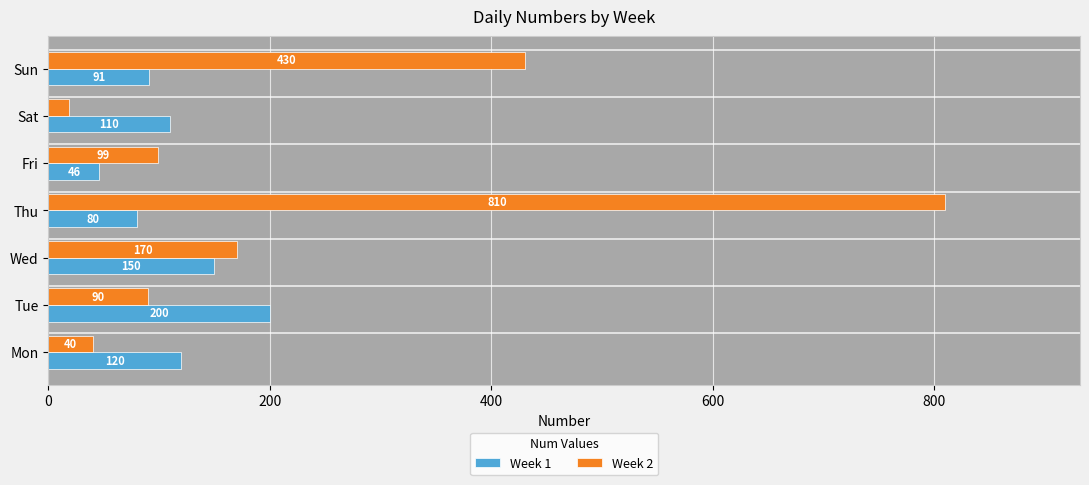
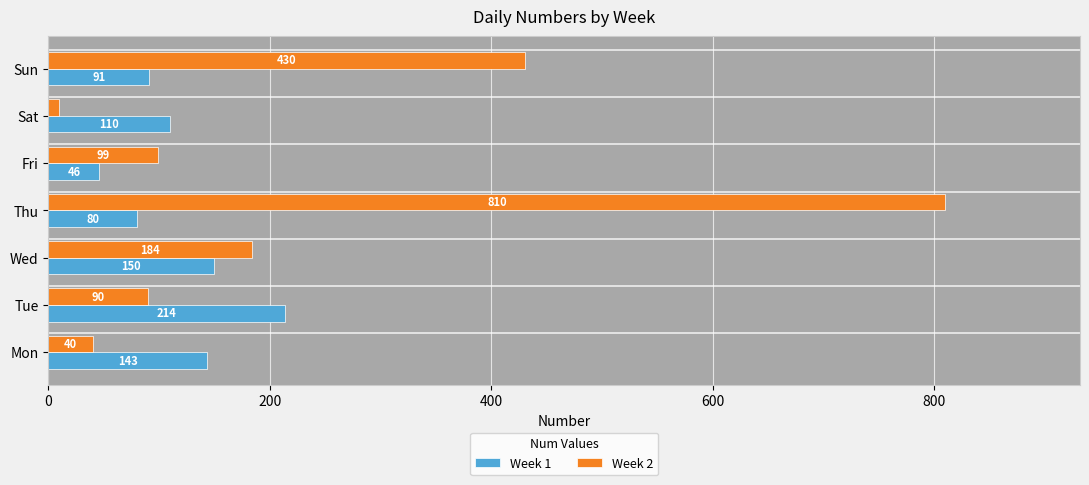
Week 2, Sat: 19 -> 10
Week 2, Wed: 170 -> 184
Week 1, Tue: 200 -> 214
Week 1, Mon: 120 -> 143
